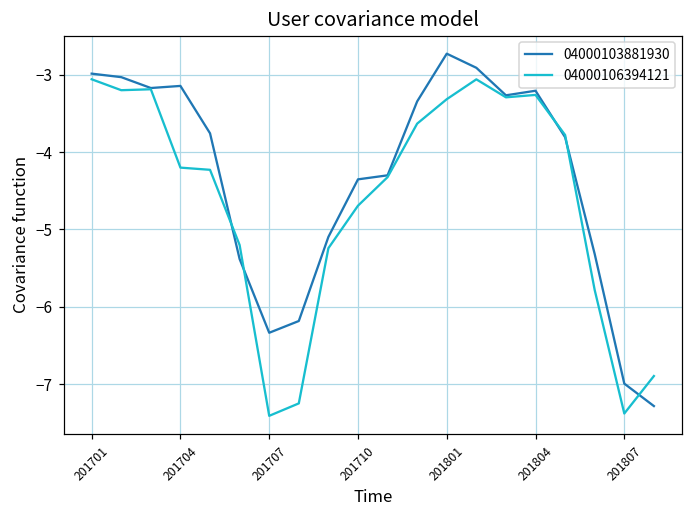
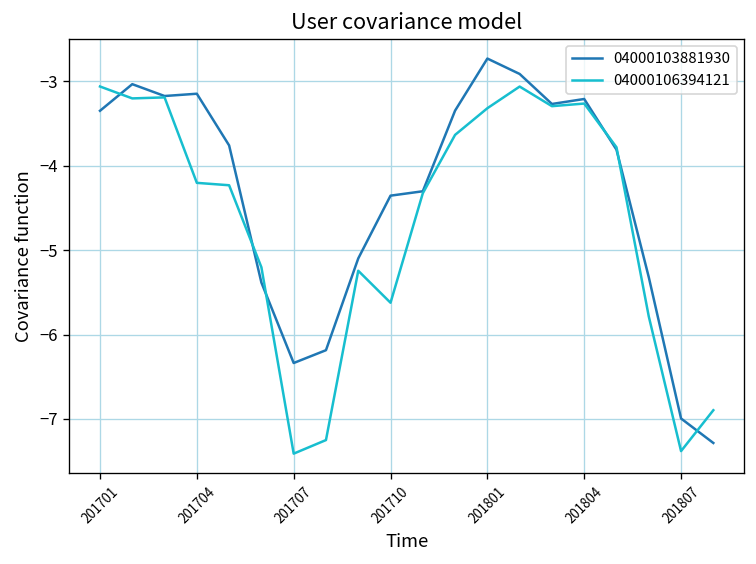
04000103881930, 201701: -3.0 -> -3.3
04000106394121, 201710: -4.7 -> -5.6
